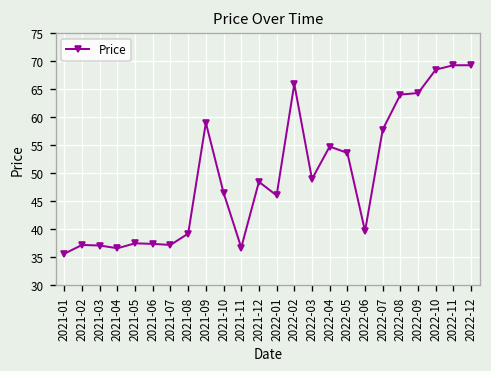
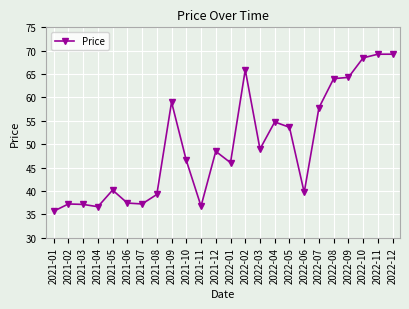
2021-05: 37 -> 40
